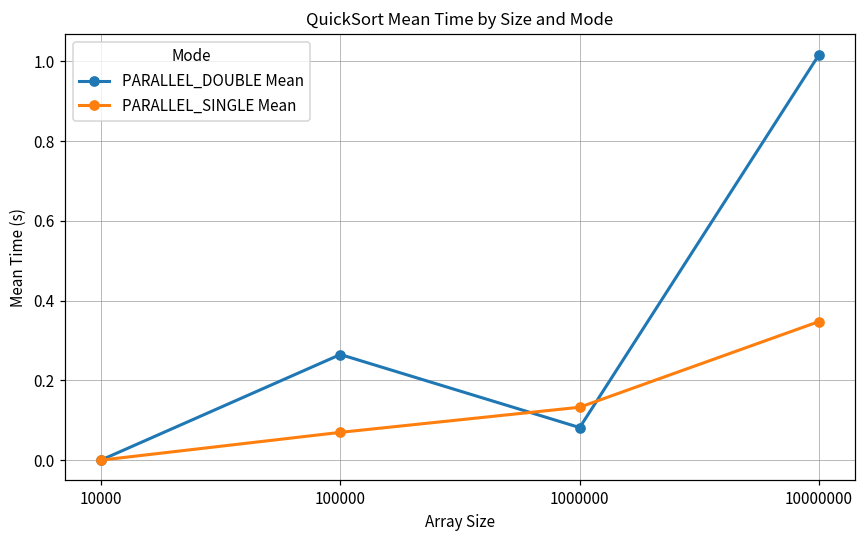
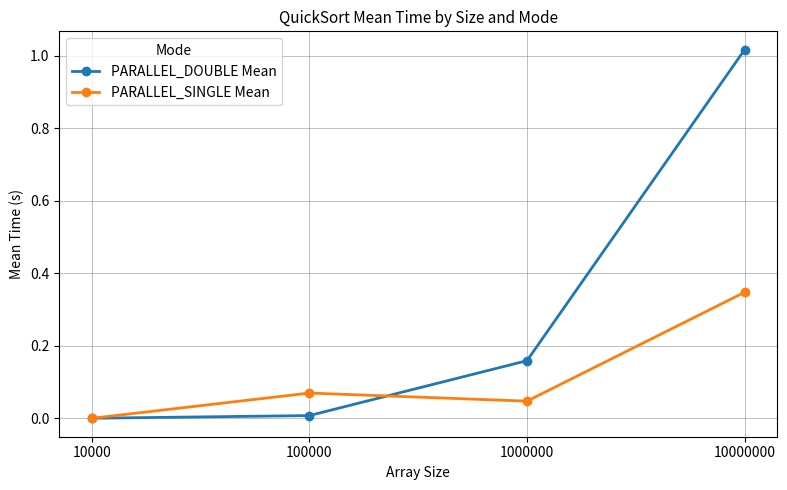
PARALLEL_DOUBLE Mean, 100000: 0.27 -> 0.01
PARALLEL_DOUBLE Mean, 1000000: 0.08 -> 0.16
PARALLEL_SINGLE Mean, 1000000: 0.13 -> 0.05
